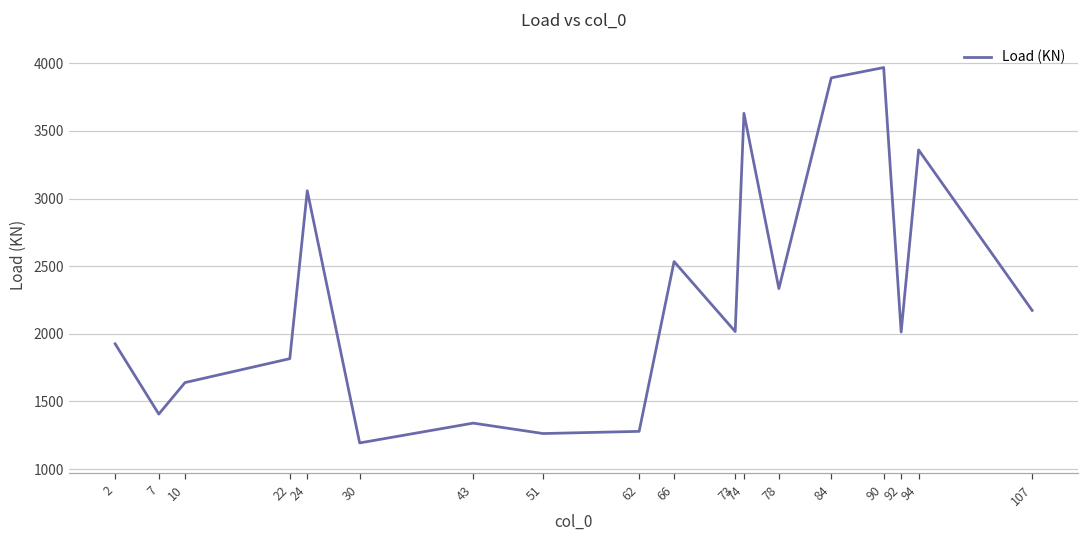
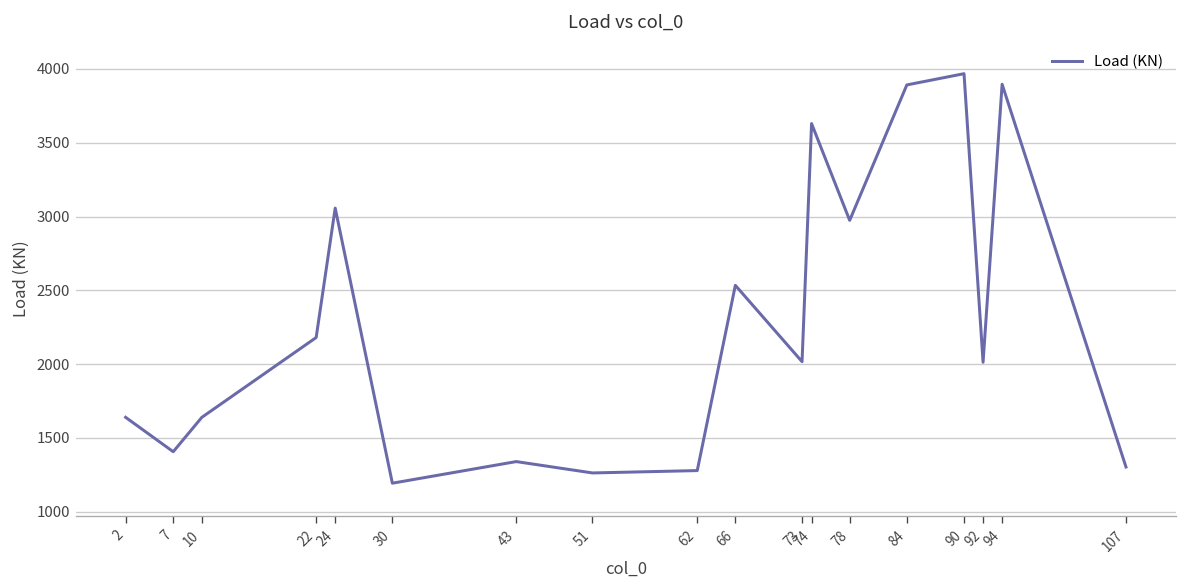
2: 1930 -> 1640
22: 1820 -> 2180
78: 2330 -> 2970
94: 3360 -> 3900
107: 2170 -> 1300
